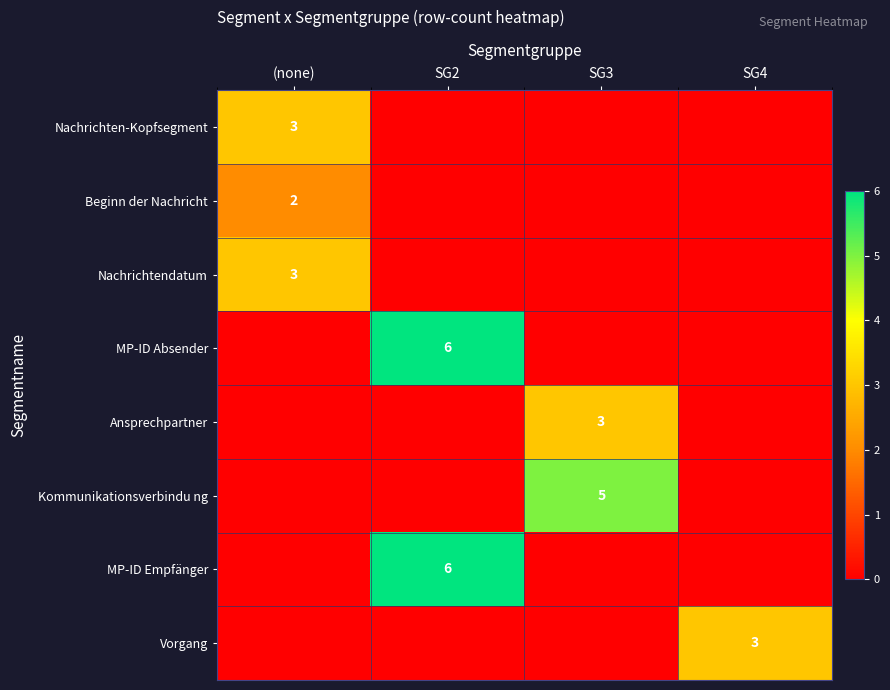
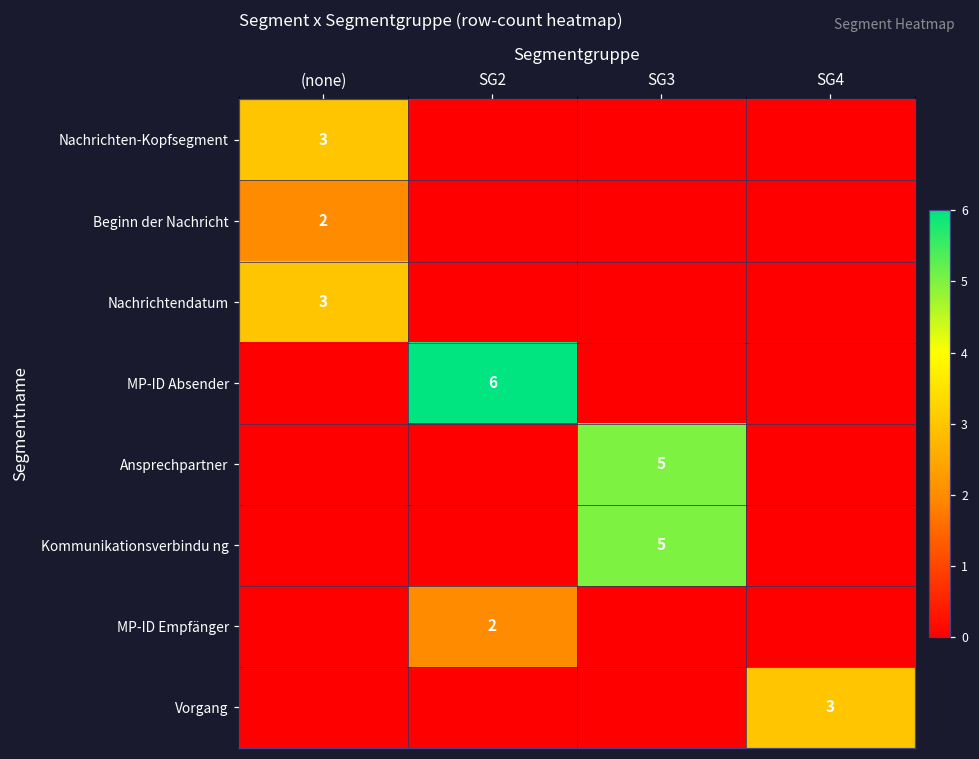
Ansprechpartner, SG3: 3 -> 5
MP-ID Empfänger, SG2: 6 -> 2
